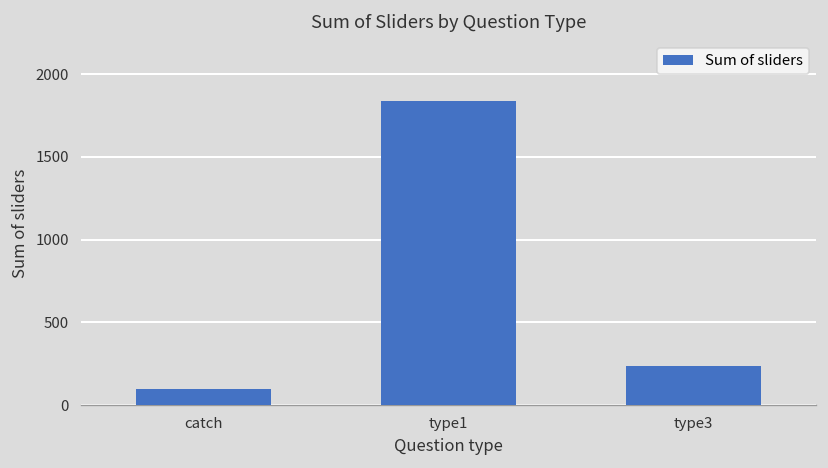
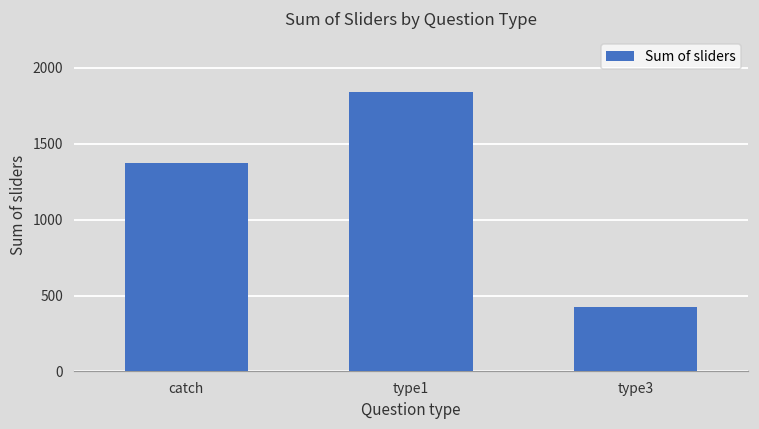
catch: 100 -> 1370
type3: 240 -> 430
